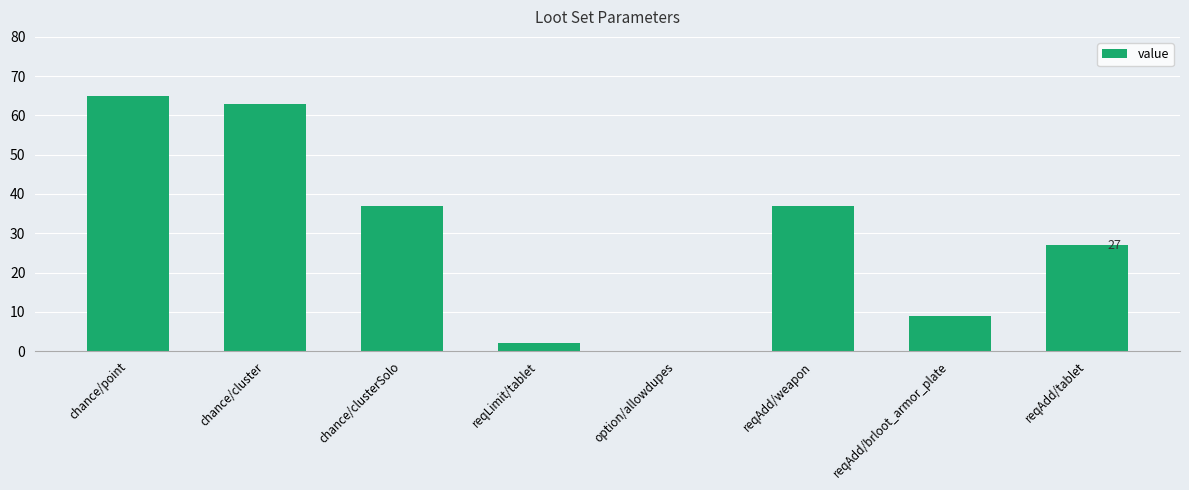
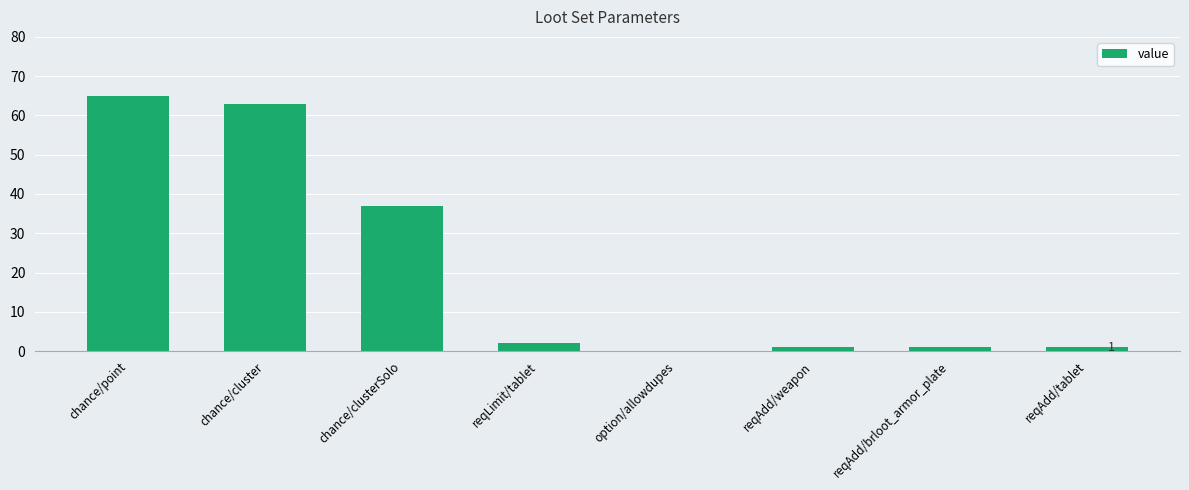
reqAdd/weapon: 37 -> 1
reqAdd/brloot_armor_plate: 9 -> 1
reqAdd/tablet: 27 -> 1
